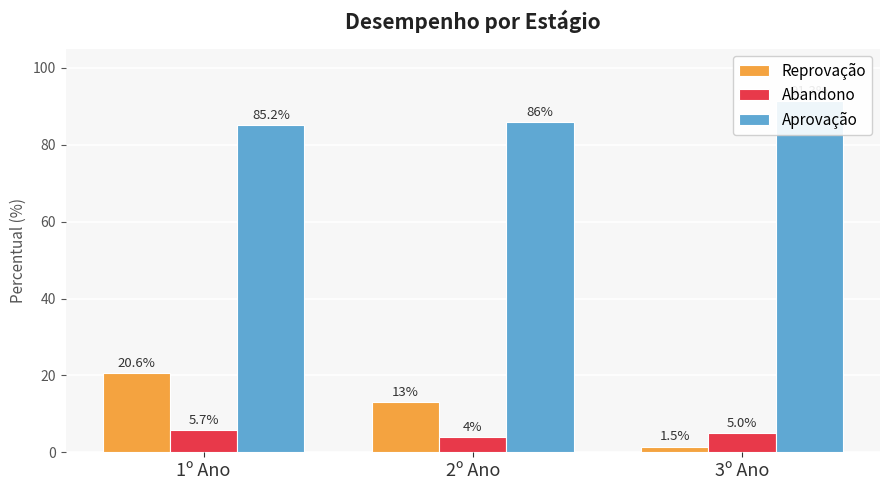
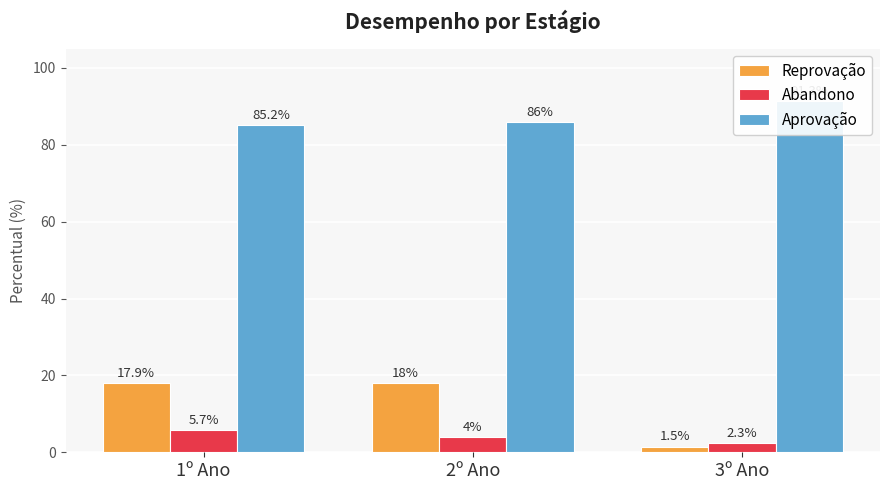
Reprovação, 1º Ano: 20.6% -> 17.9%
Reprovação, 2º Ano: 13% -> 18%
Abandono, 3º Ano: 5.0% -> 2.3%
